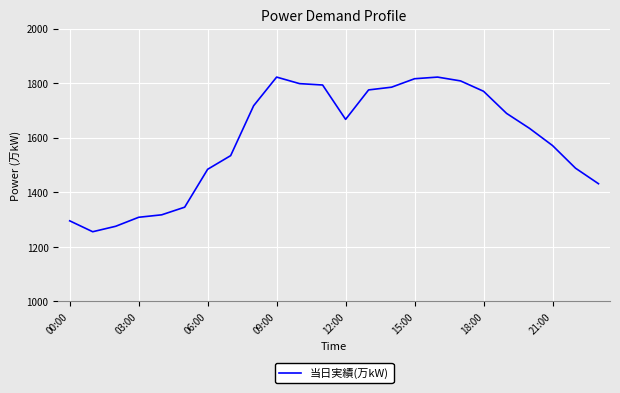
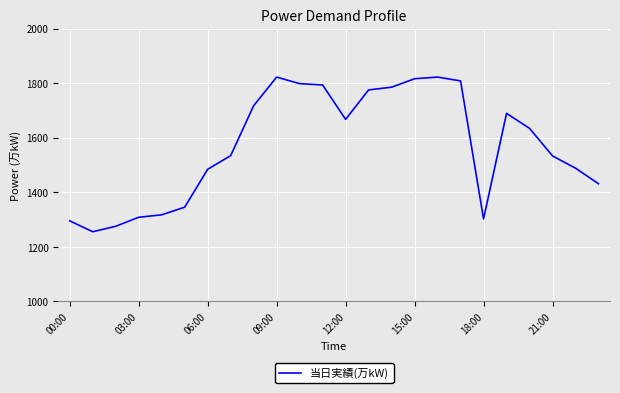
18:00: 1770 -> 1300
21:00: 1570 -> 1530
